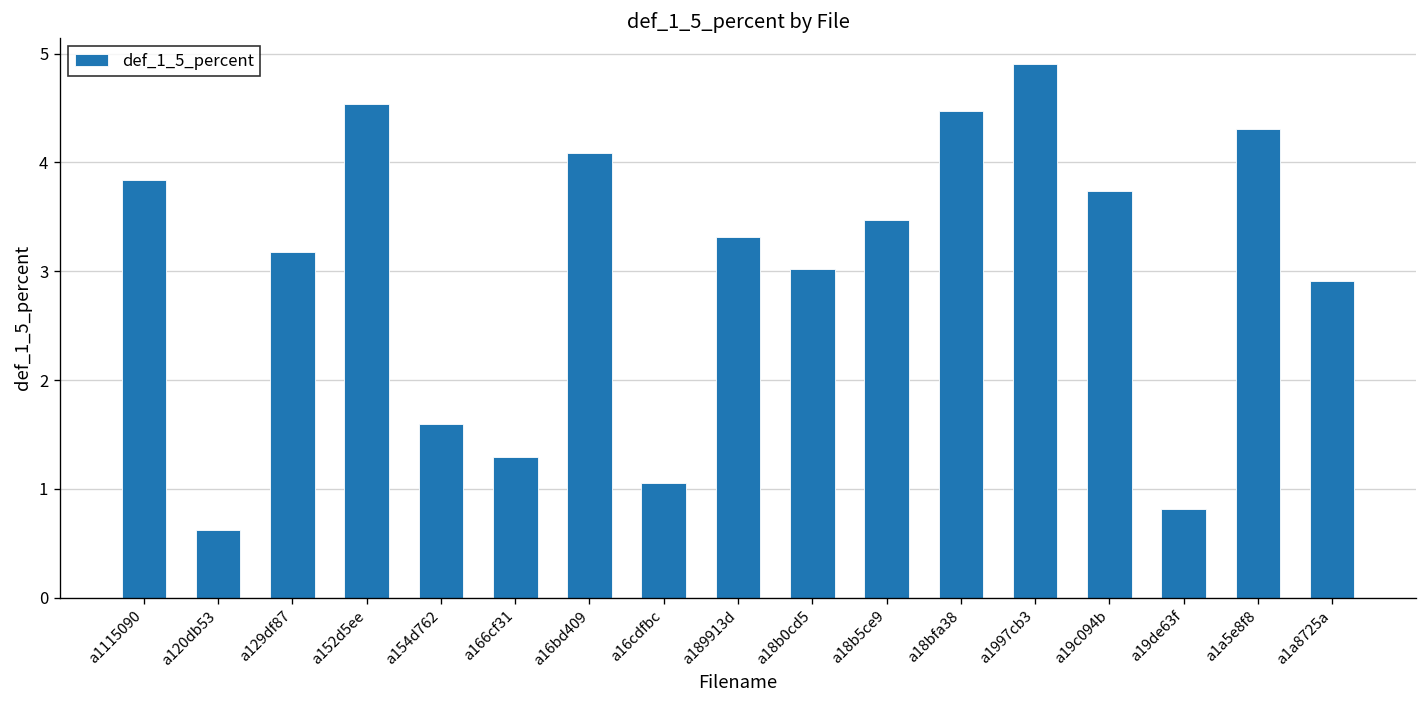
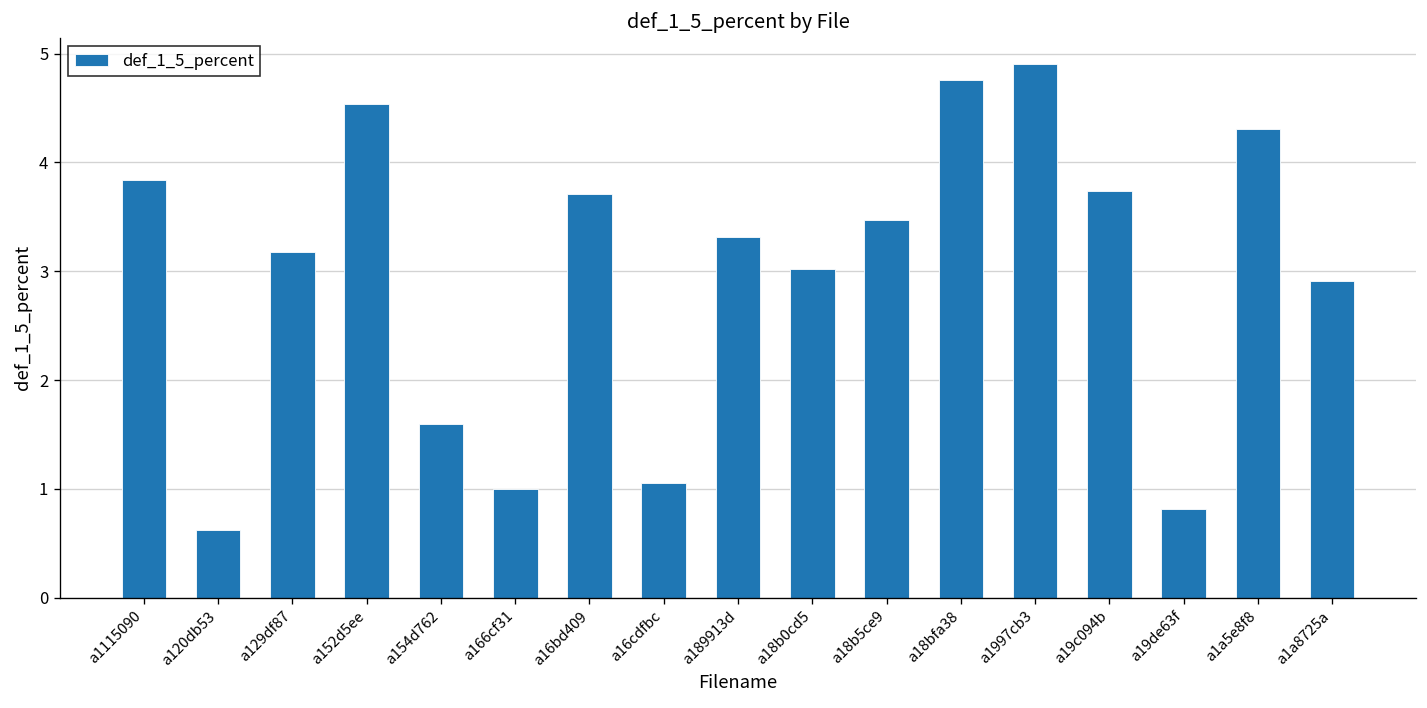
a166cf31: 1.3 -> 1.0
a16bd409: 4.1 -> 3.7
a18bfa38: 4.5 -> 4.8
